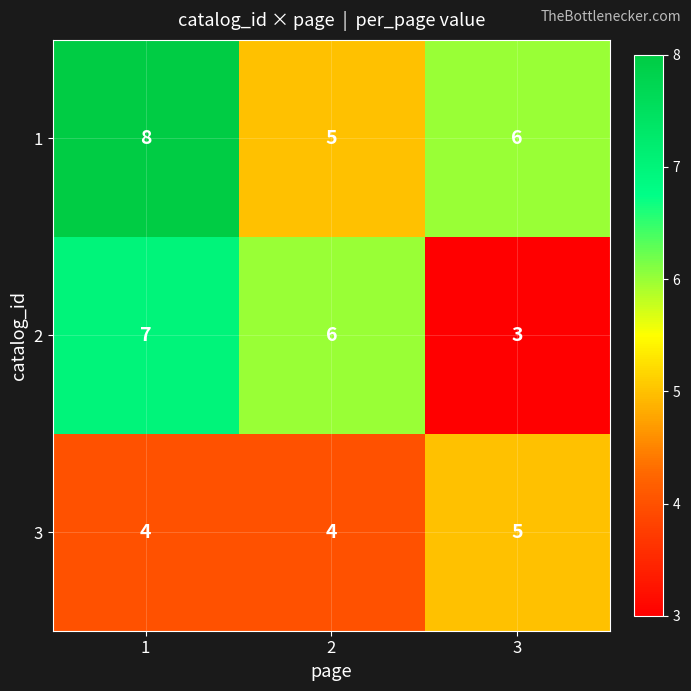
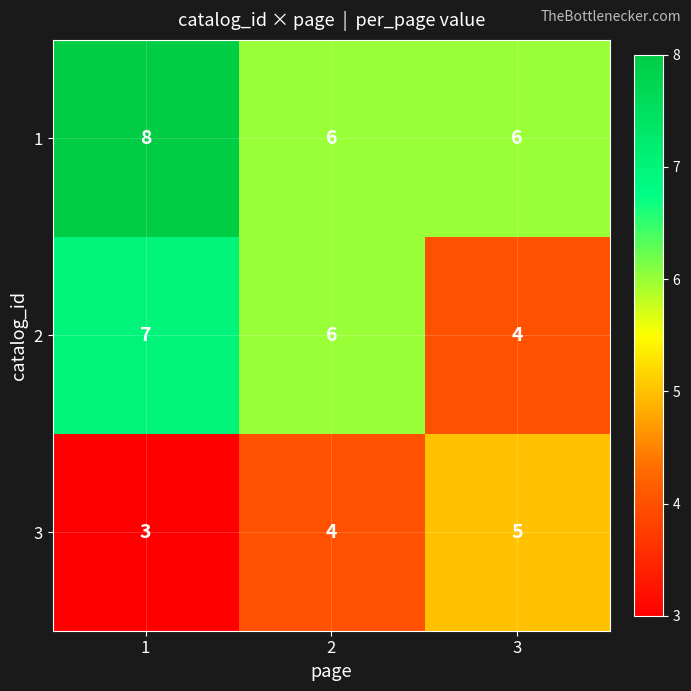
1, 2: 5 -> 6
2, 3: 3 -> 4
3, 1: 4 -> 3
